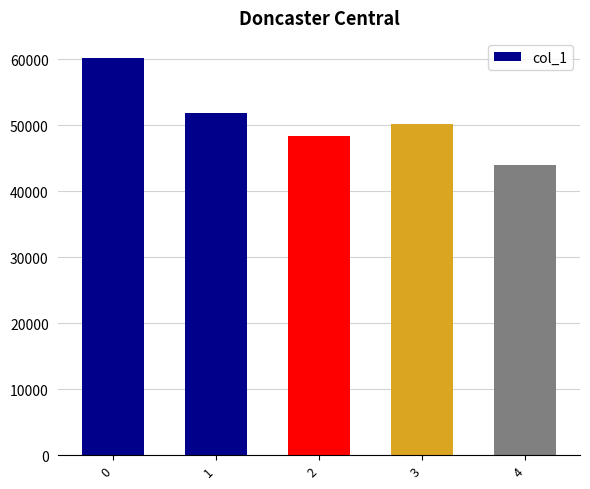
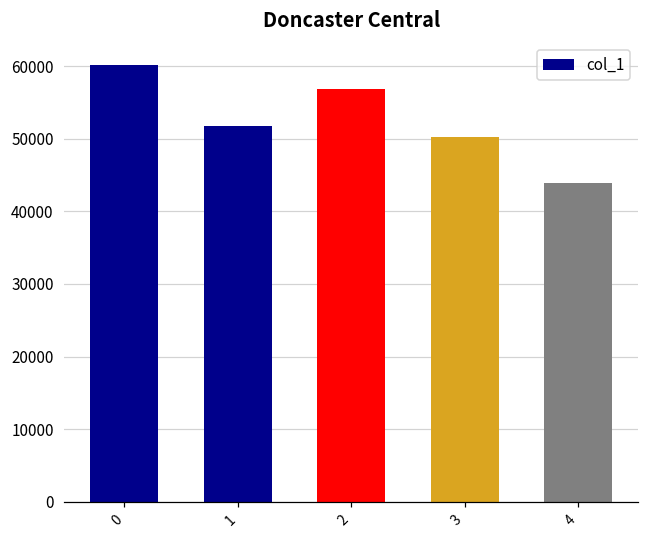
2: 48000 -> 57000
